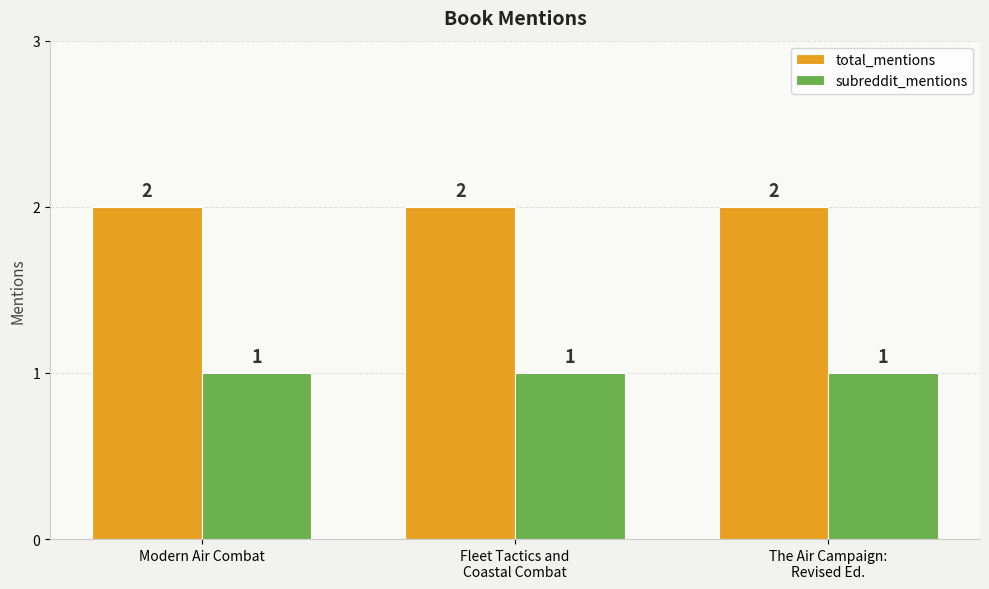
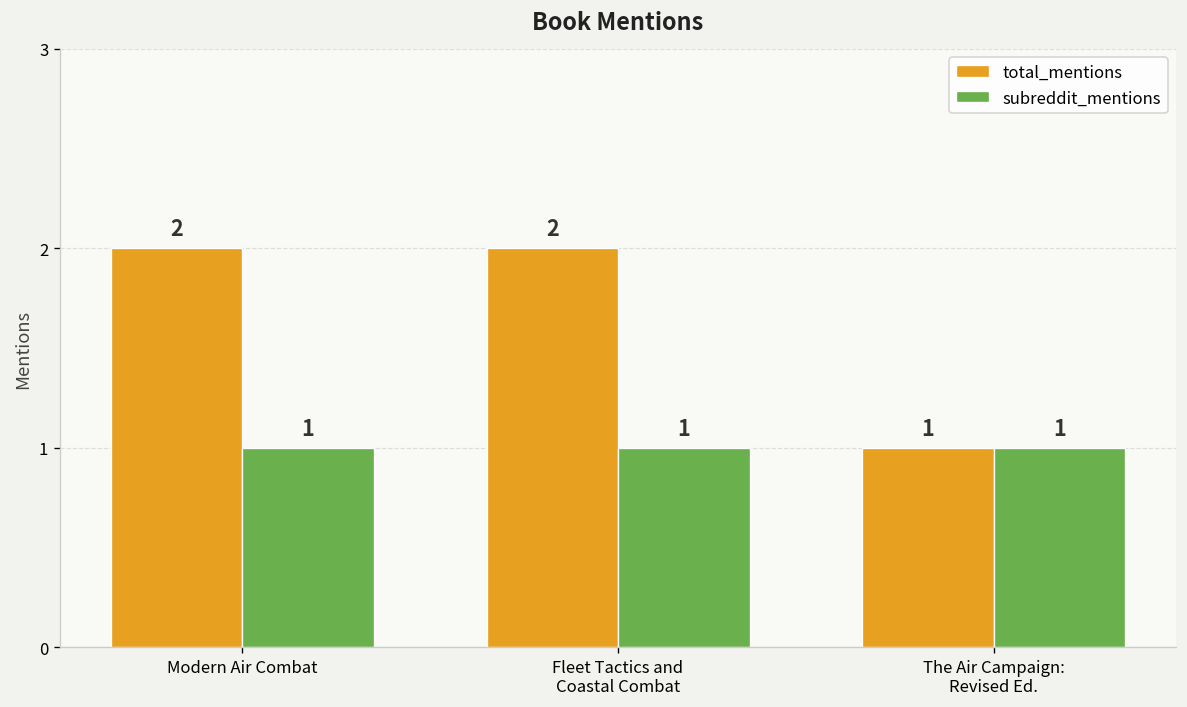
total_mentions, The Air Campaign: Revised Ed.: 2 -> 1
